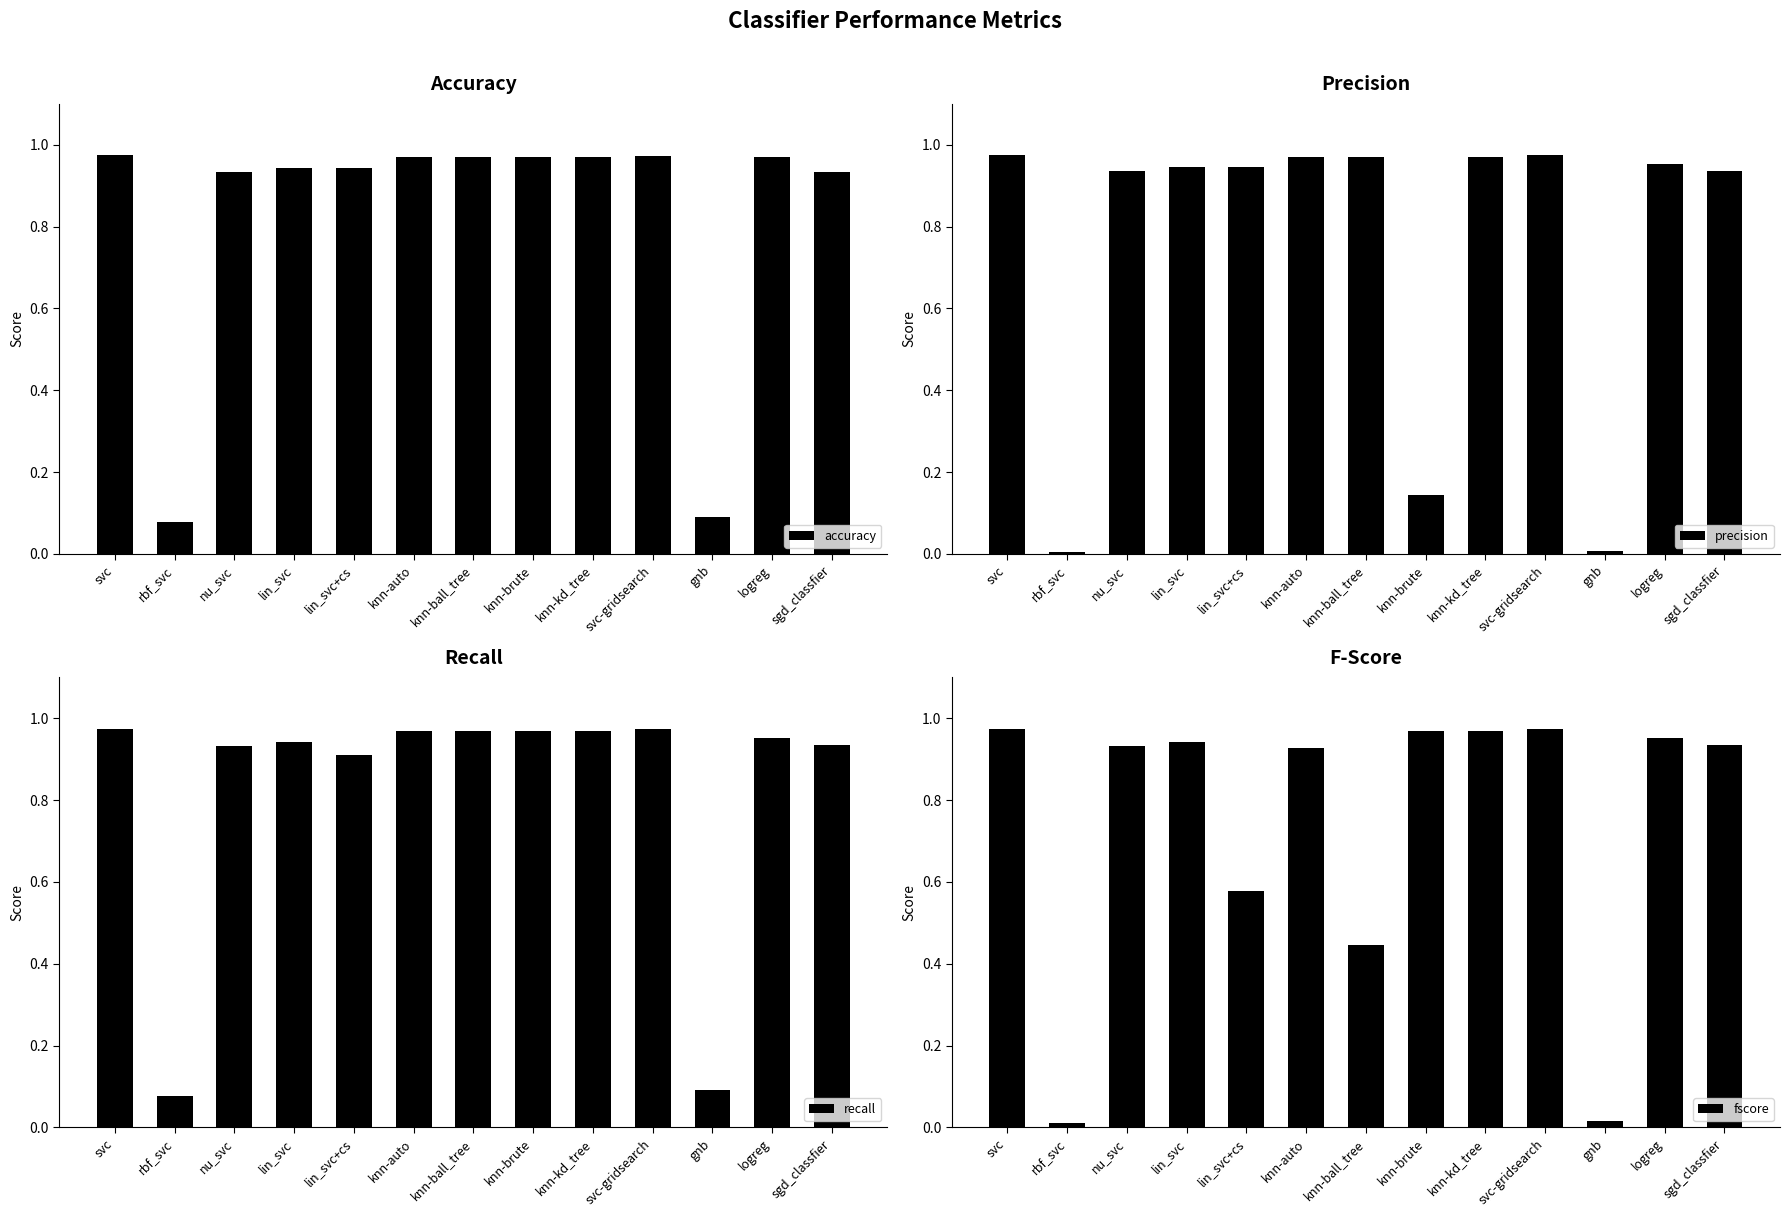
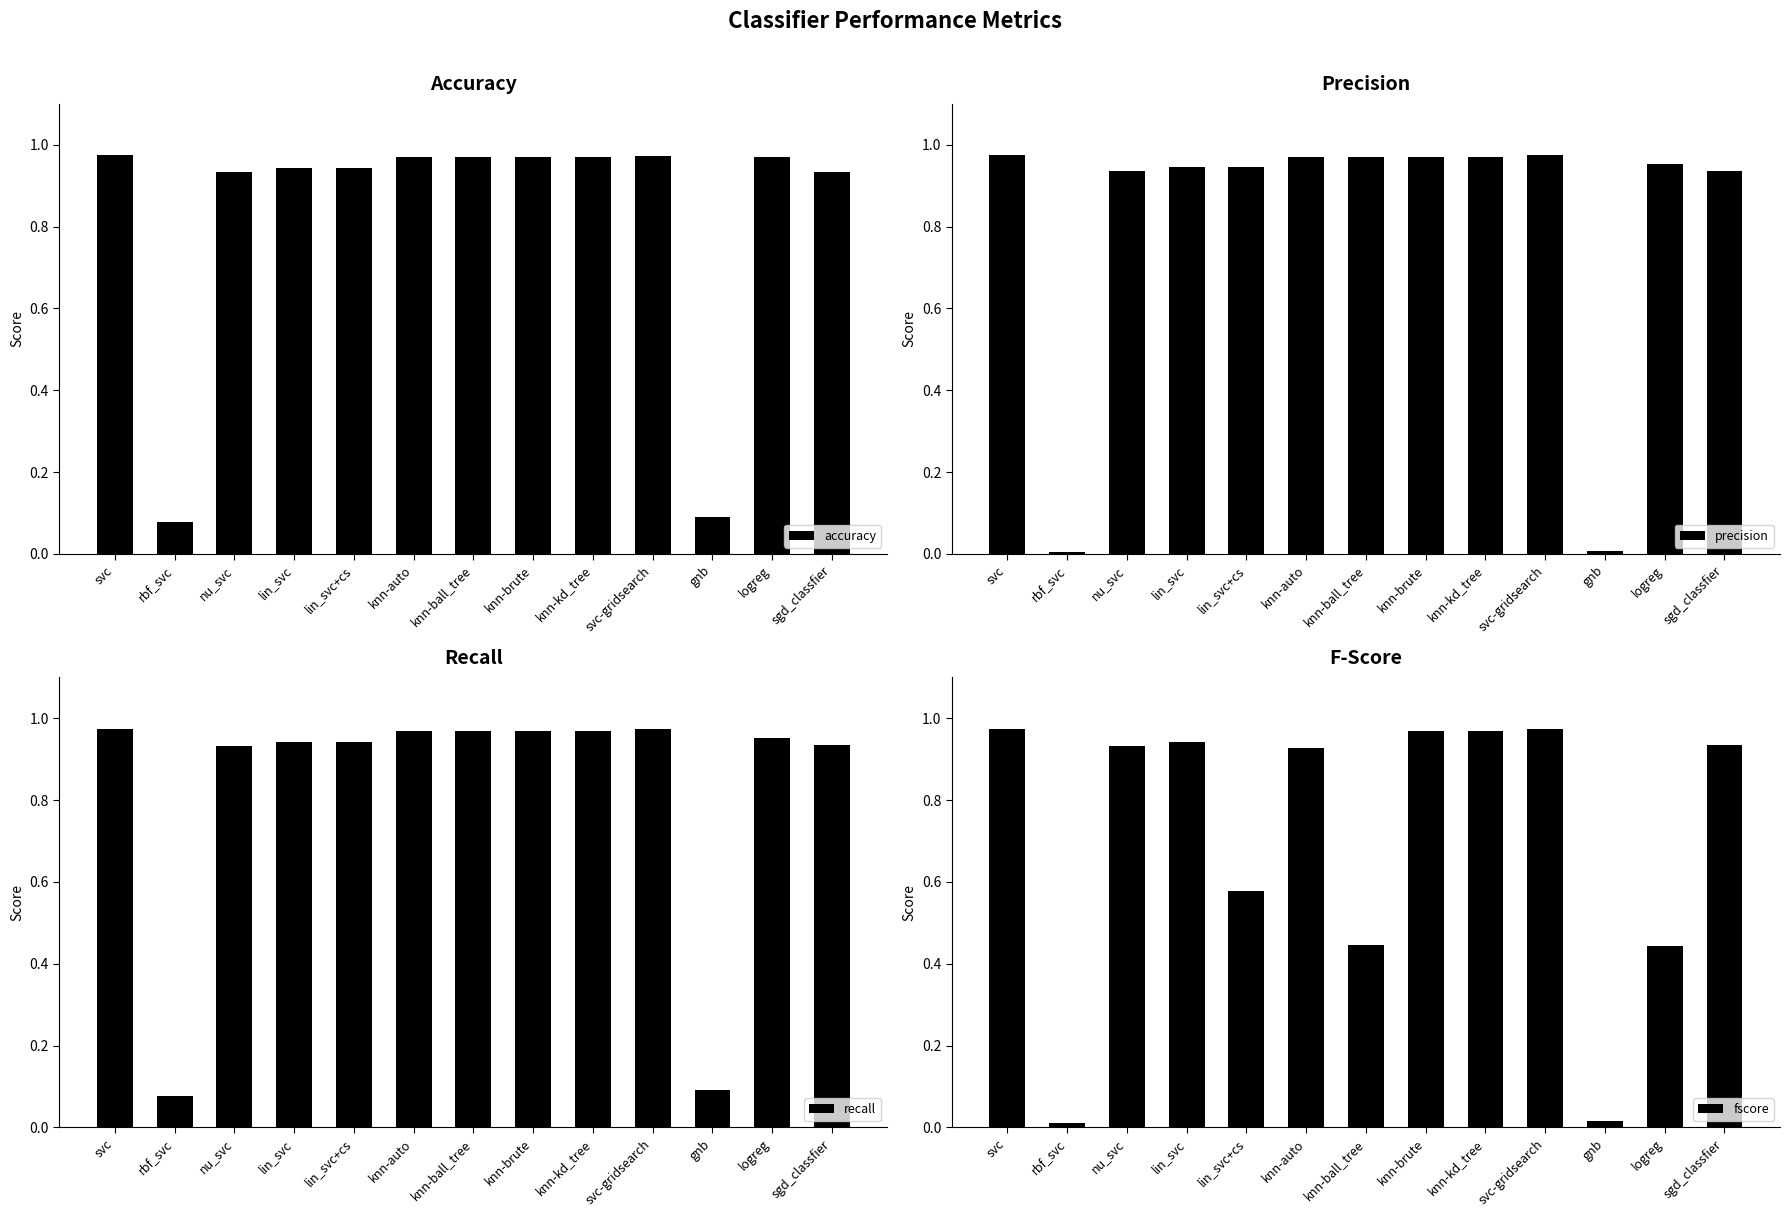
Precision, knn-brute: 0.14 -> 0.97
Recall, lin_svc+cs: 0.91 -> 0.94
F-Score, logreg: 0.95 -> 0.44
